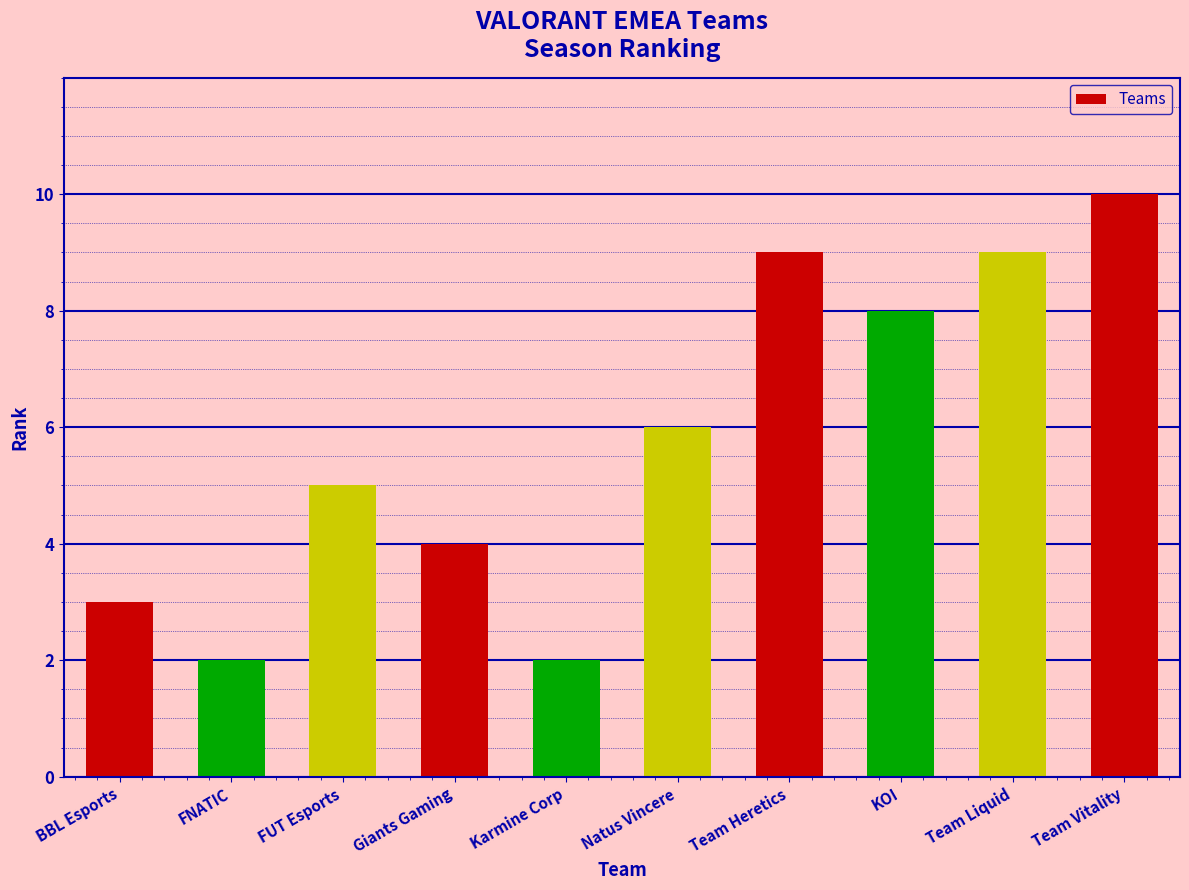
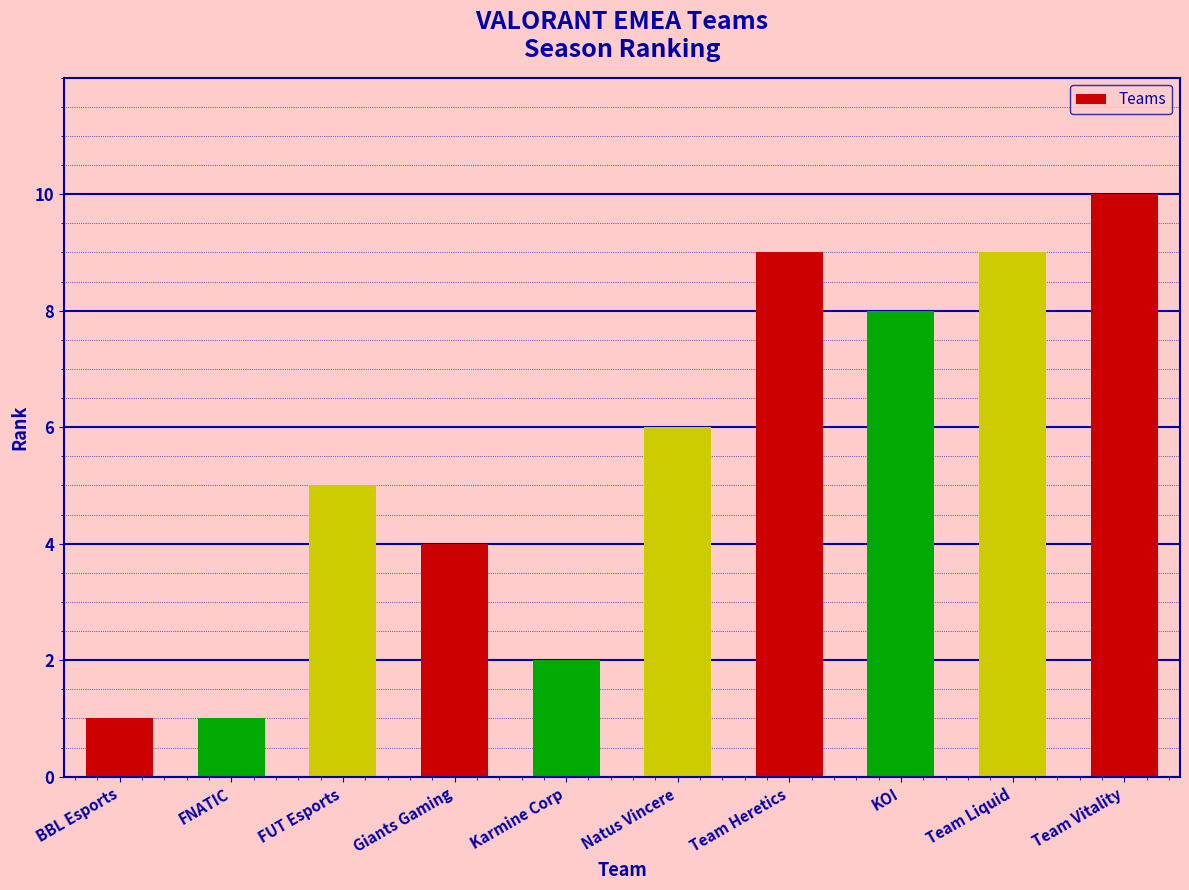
BBL Esports: 3 -> 1
FNATIC: 2 -> 1
